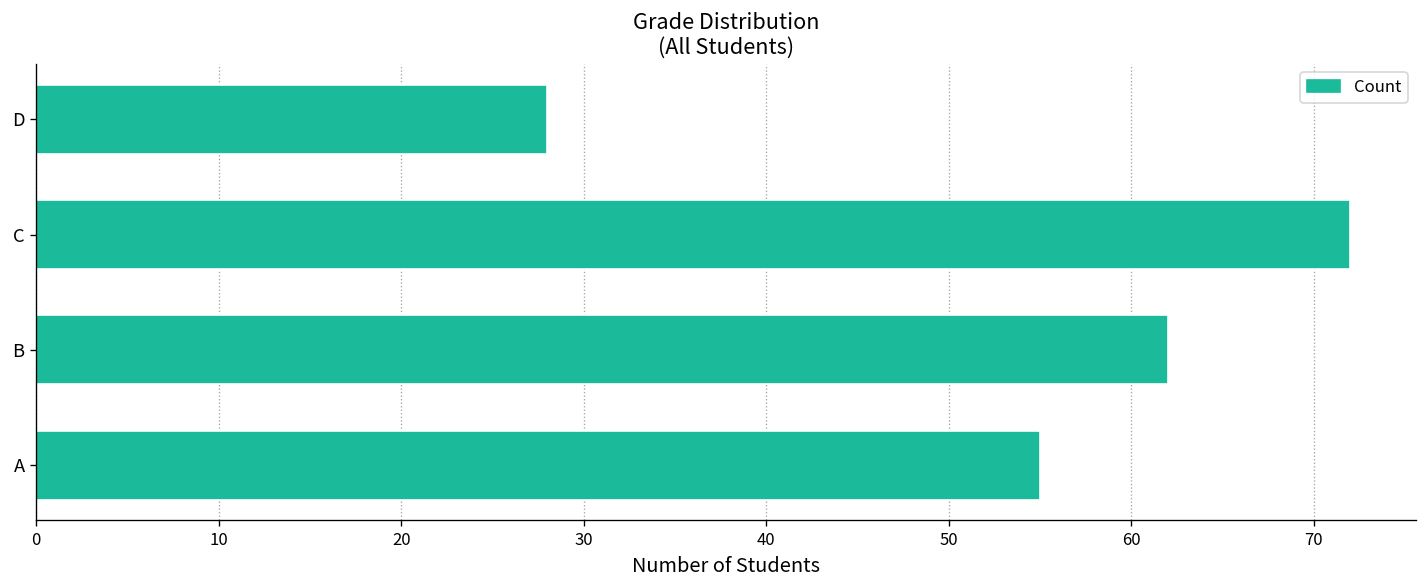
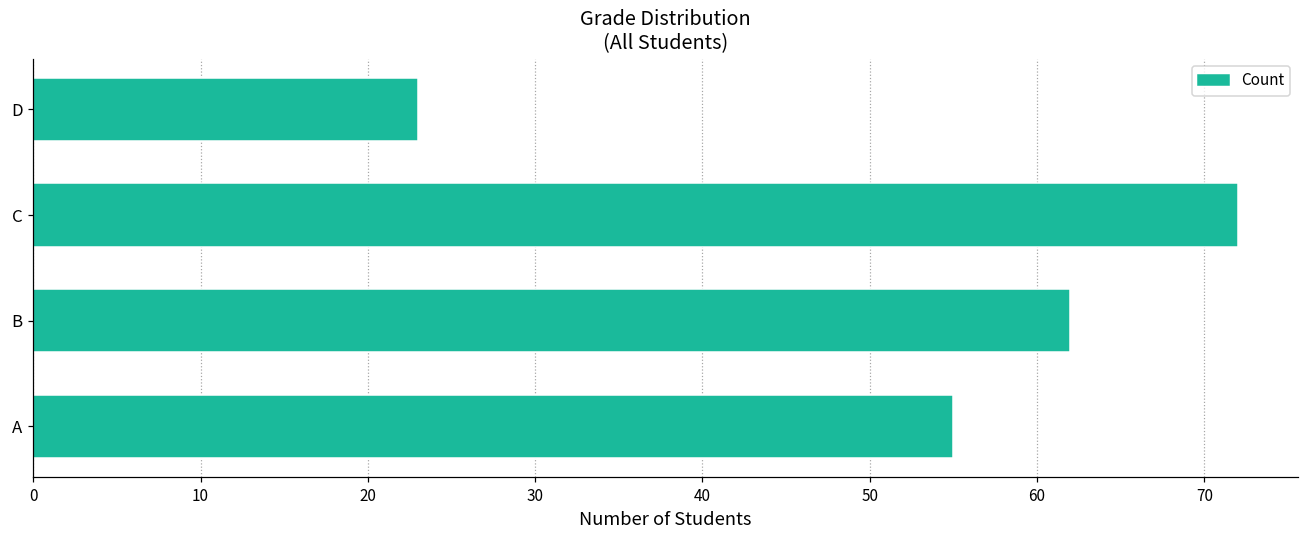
D: 28 -> 23
